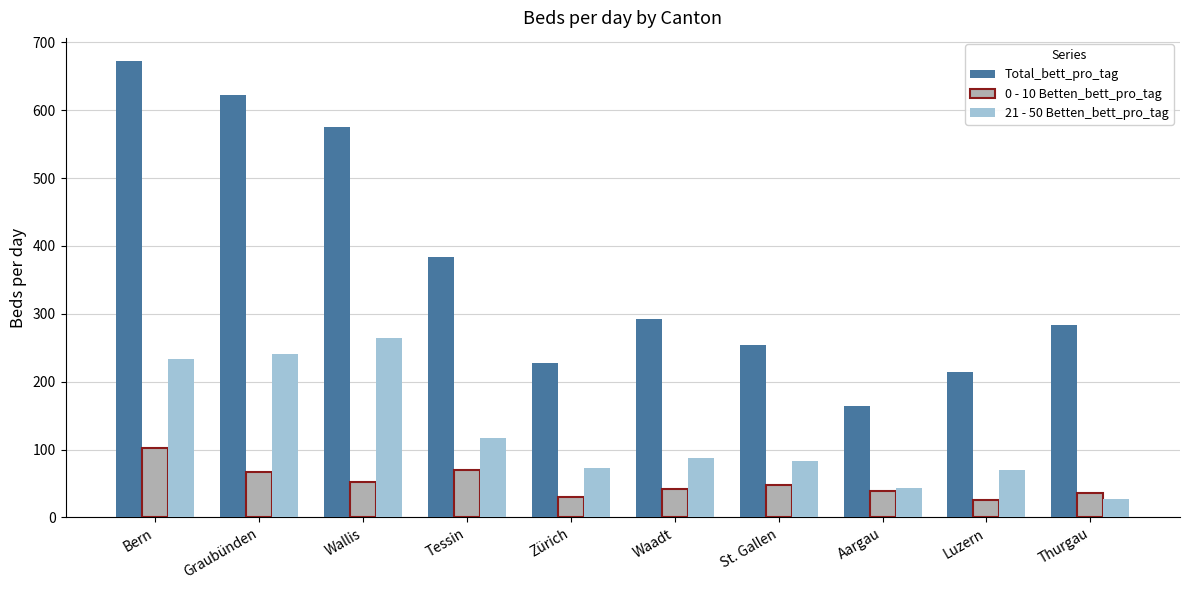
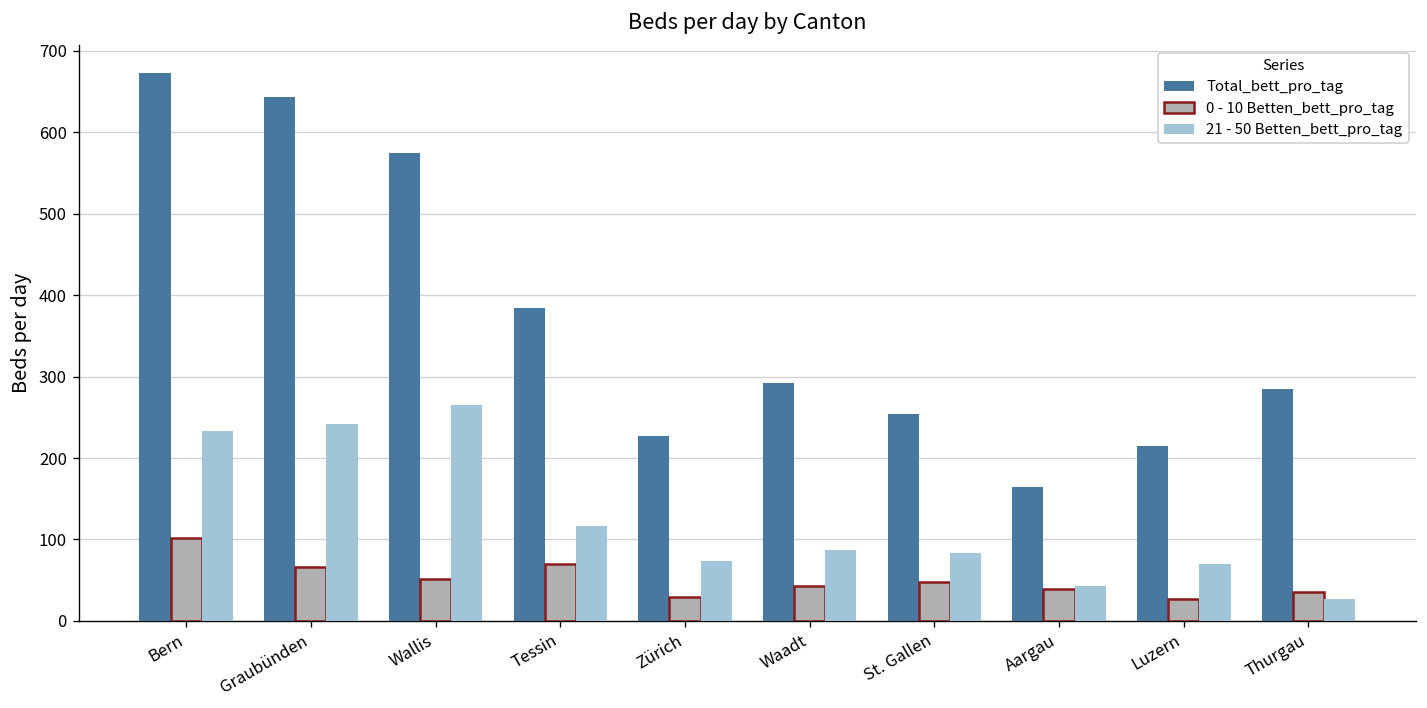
Total_bett_pro_tag, Graubünden: 620 -> 640
